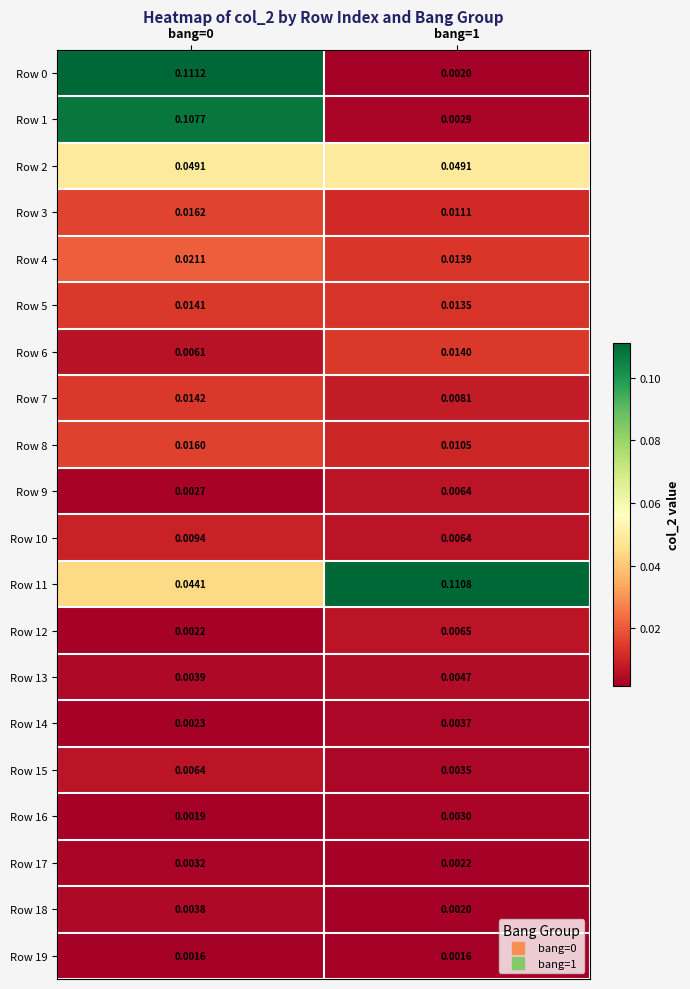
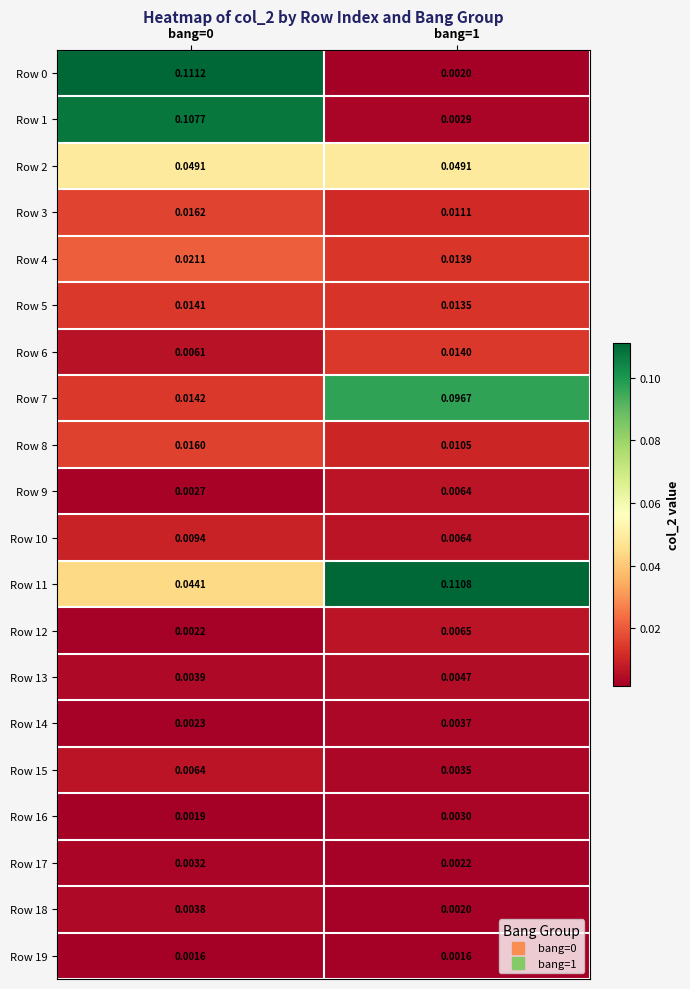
Row 7, bang=1: 0.0081 -> 0.0967
